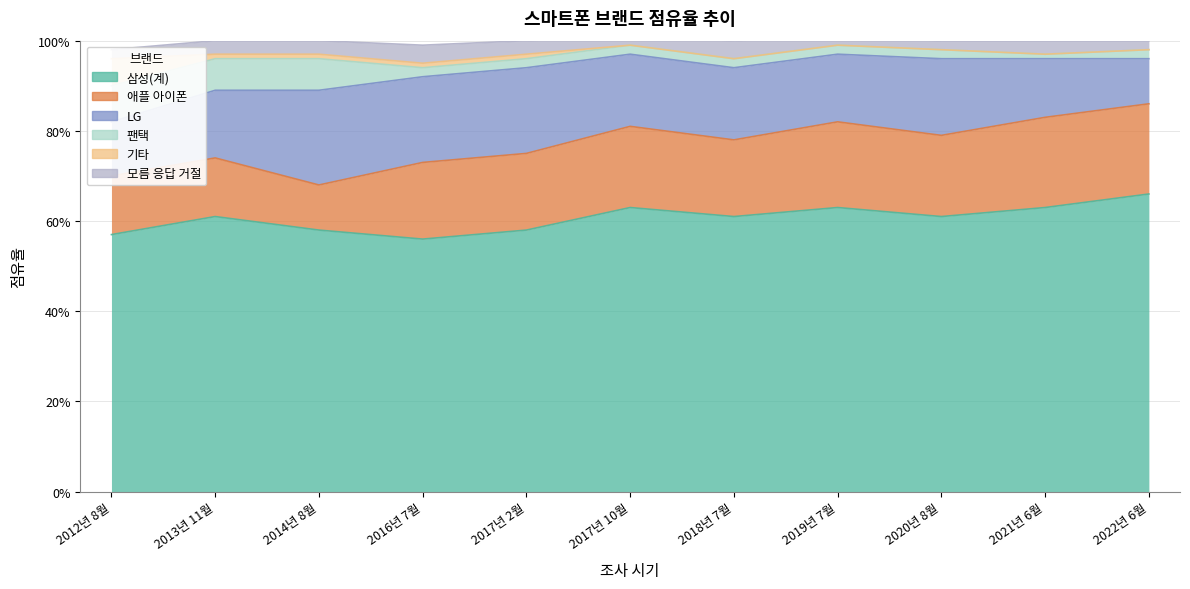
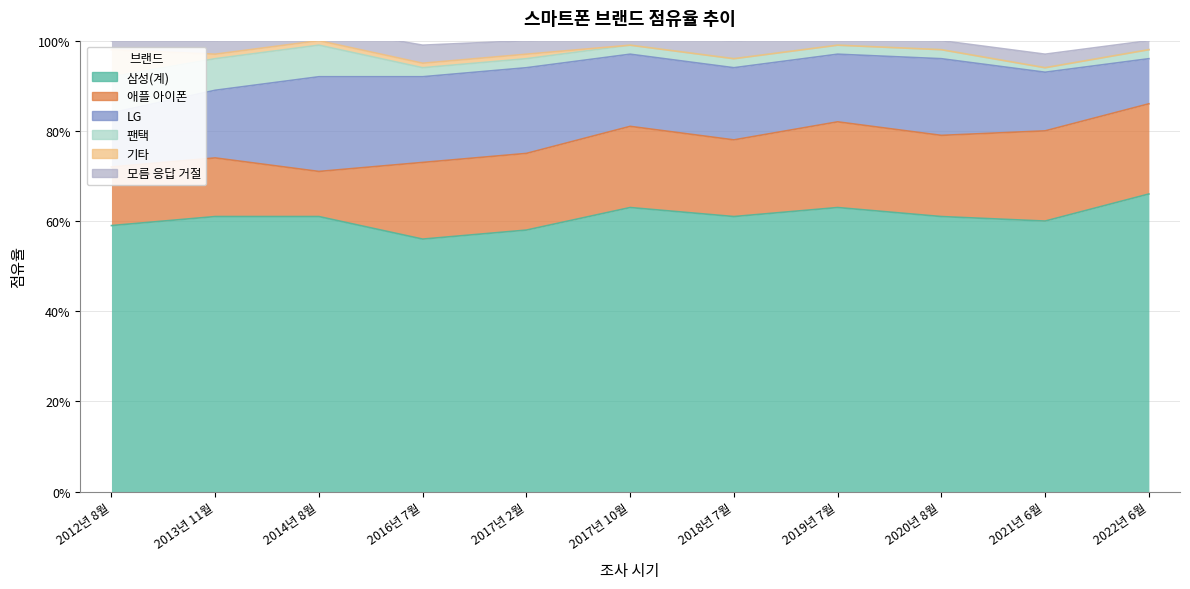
삼성(계), 2012년 8월: 57% -> 59%
삼성(계), 2014년 8월: 58% -> 61%
삼성(계), 2021년 6월: 63% -> 60%
